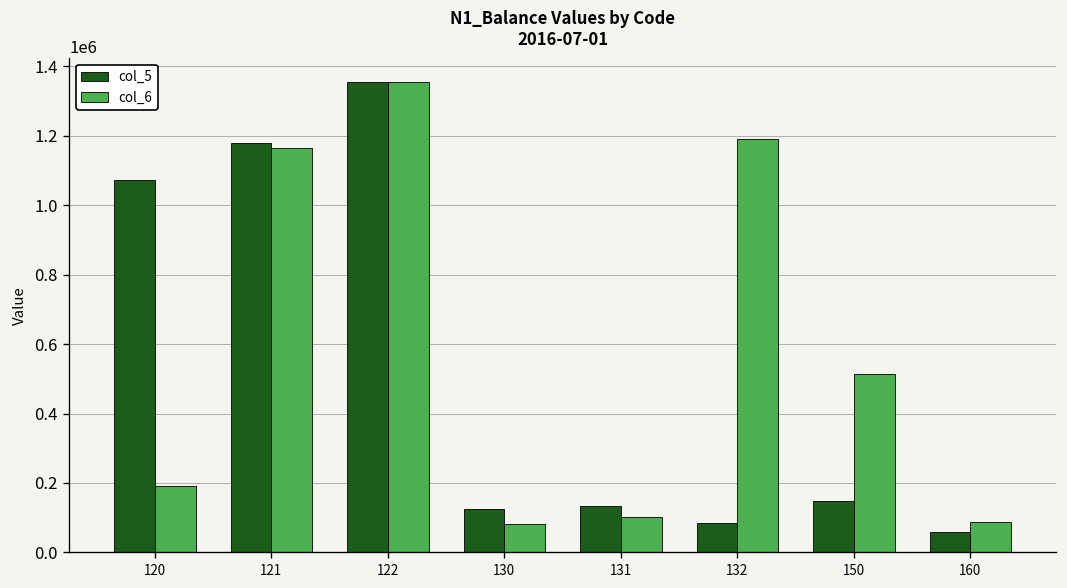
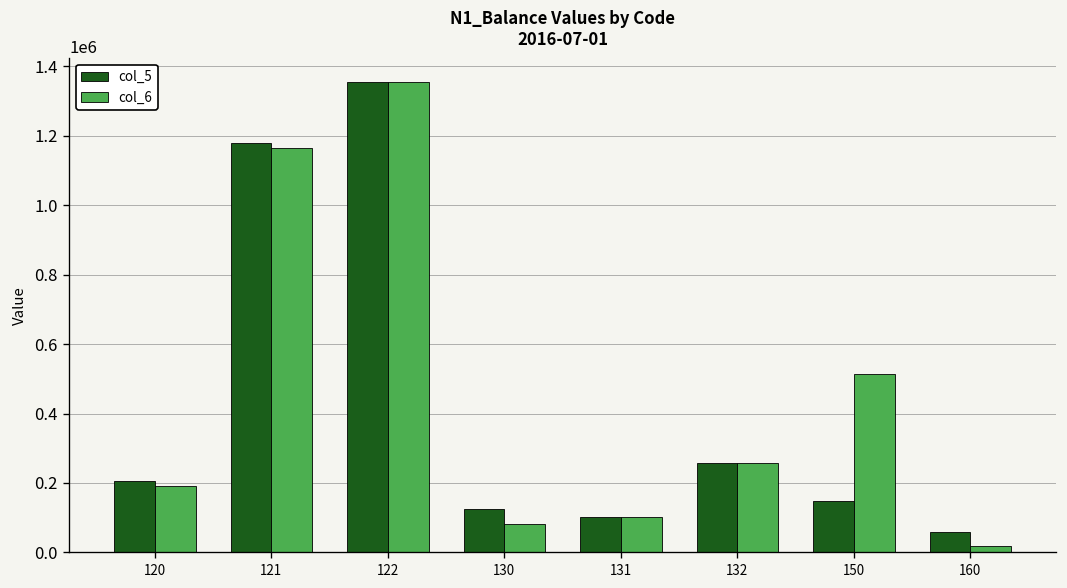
col_5, 120: 1070000 -> 210000
col_5, 131: 130000 -> 100000
col_5, 132: 80000 -> 260000
col_6, 132: 1190000 -> 260000
col_6, 160: 90000 -> 20000
